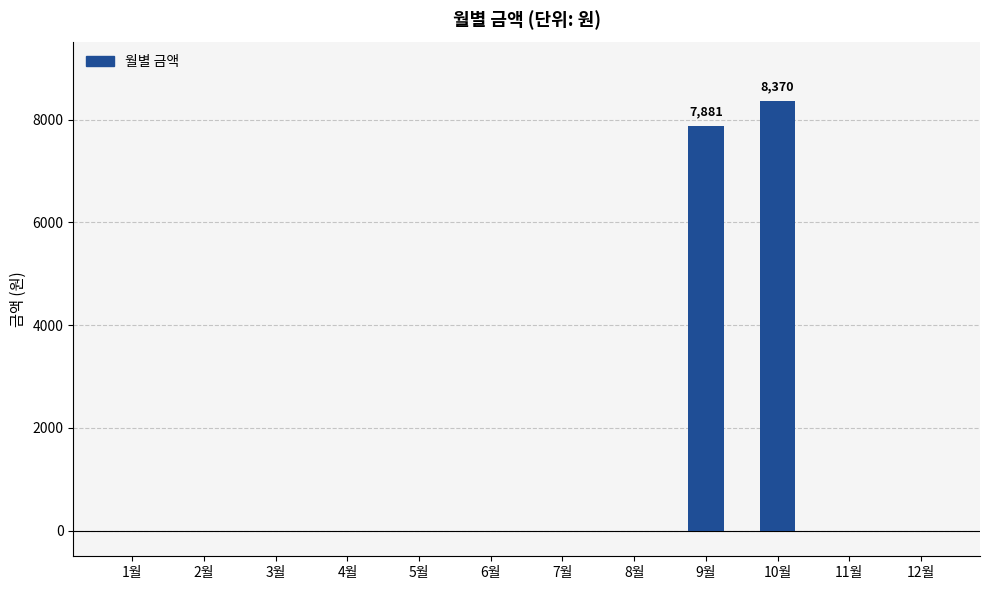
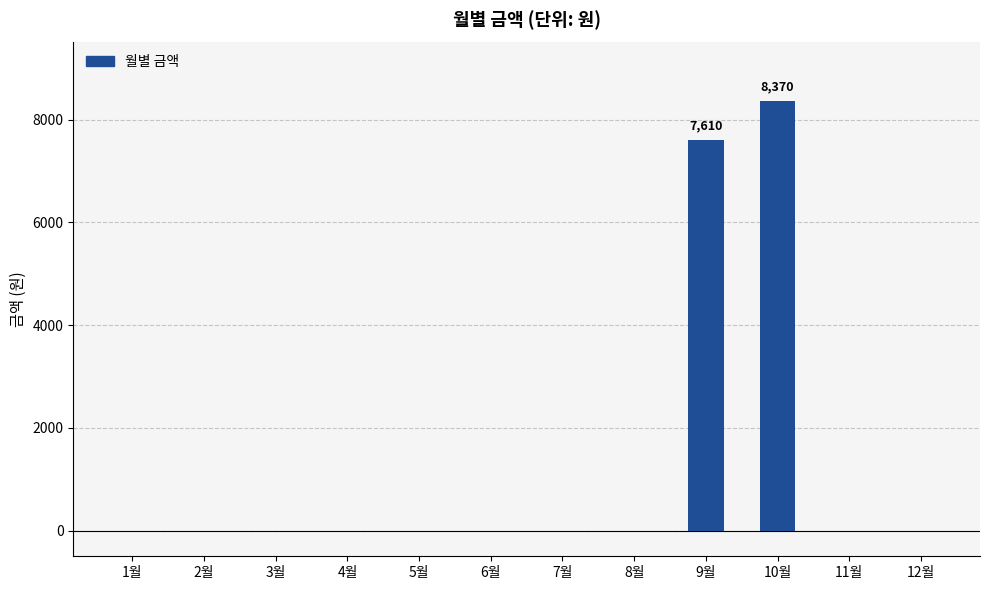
9월: 7,881 -> 7,610
